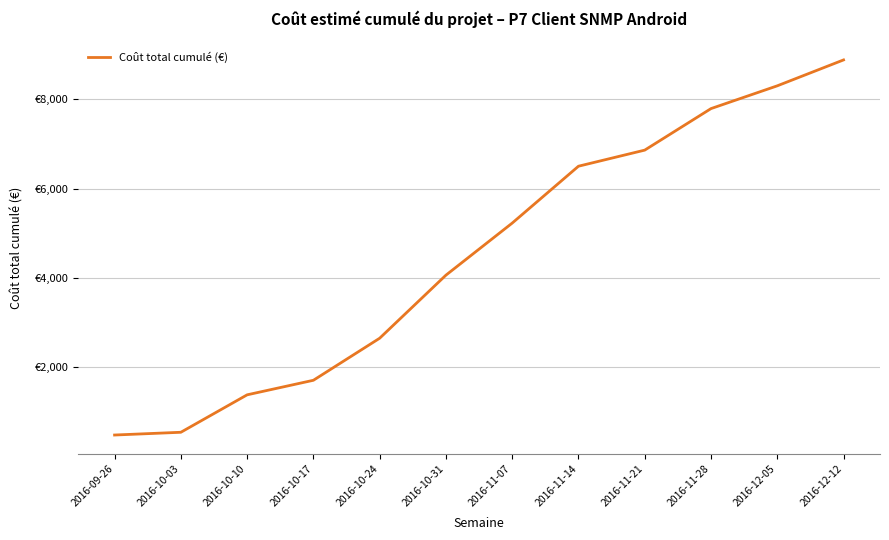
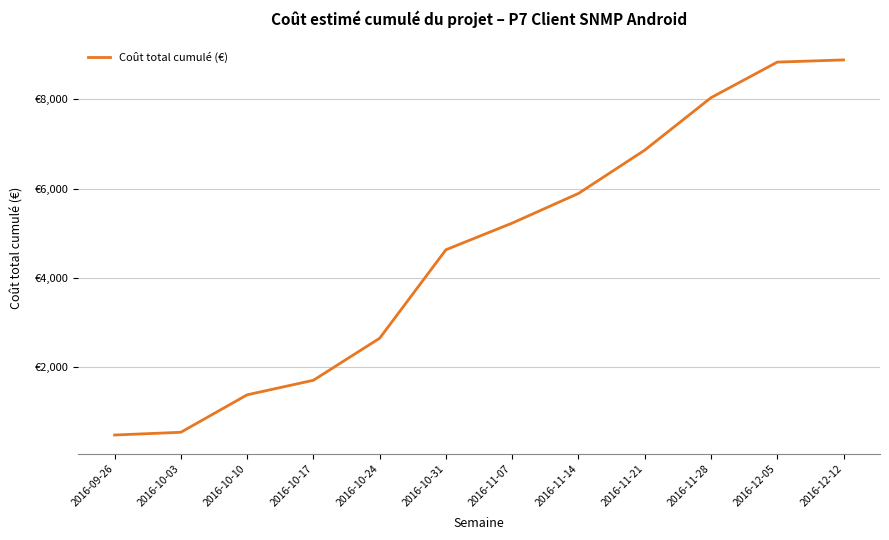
2016-10-31: €4,100 -> €4,600
2016-11-14: €6,500 -> €5,900
2016-11-28: €7,800 -> €8,000
2016-12-05: €8,300 -> €8,800
